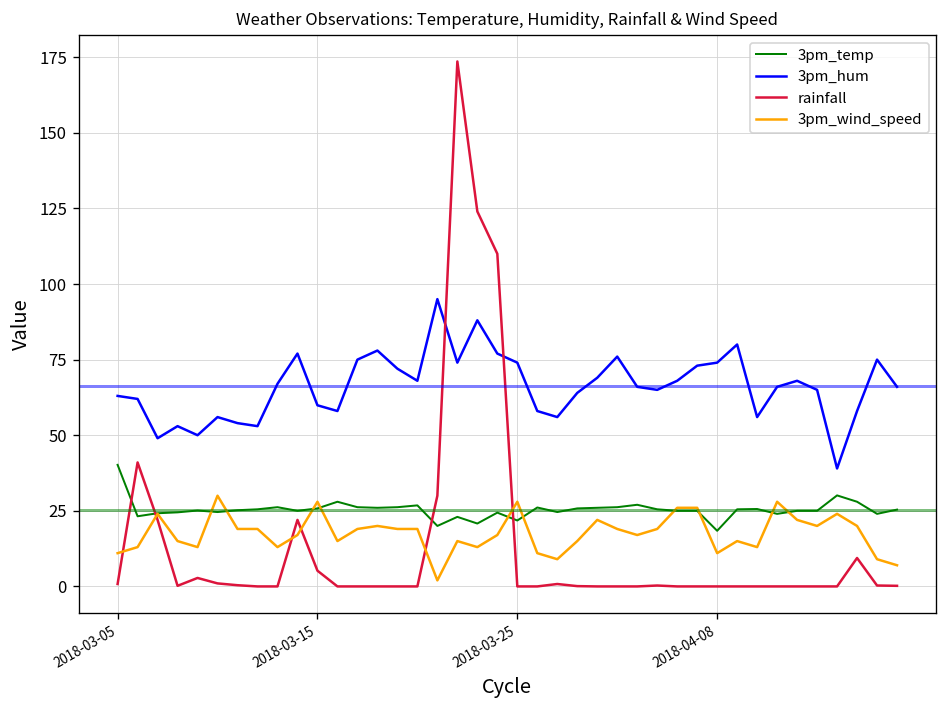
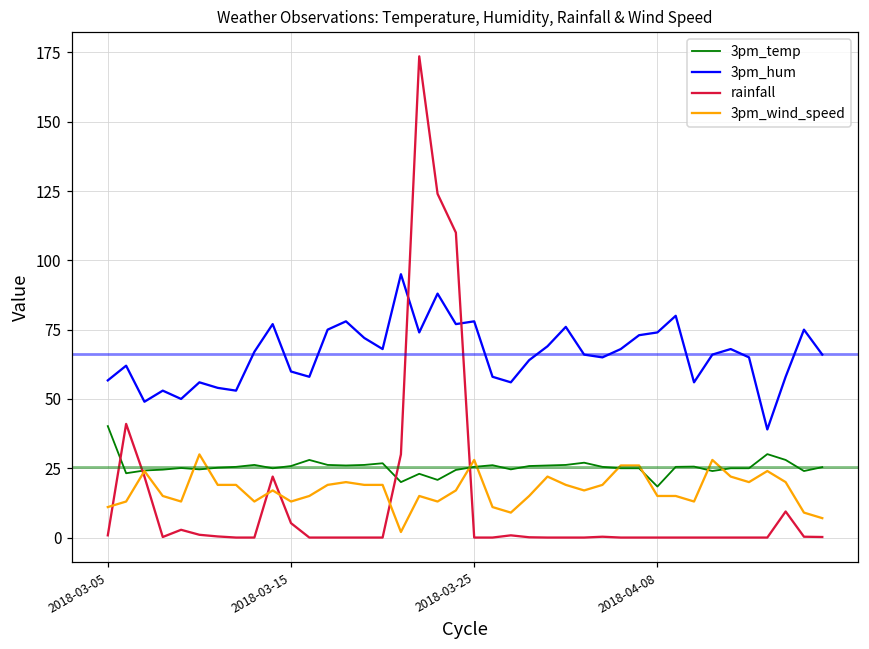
3pm_hum, 2018-03-05: 63 -> 57
3pm_wind_speed, 2018-03-15: 28 -> 13
3pm_temp, 2018-03-25: 22 -> 26
3pm_hum, 2018-03-25: 74 -> 78
3pm_wind_speed, 2018-04-08: 11 -> 15
